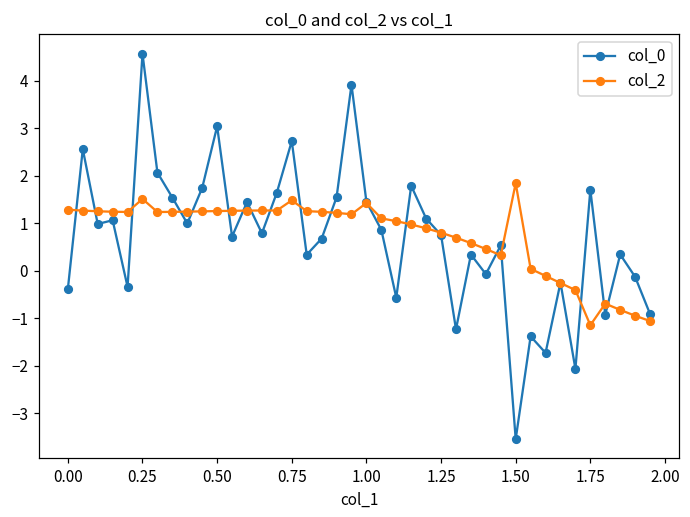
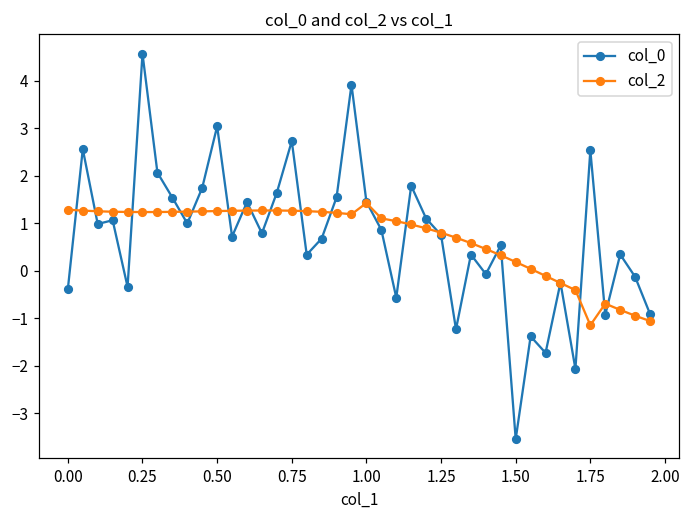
col_2, 0.25: 1.5 -> 1.2
col_2, 0.75: 1.5 -> 1.3
col_2, 1.50: 1.8 -> 0.2
col_0, 1.75: 1.7 -> 2.5
